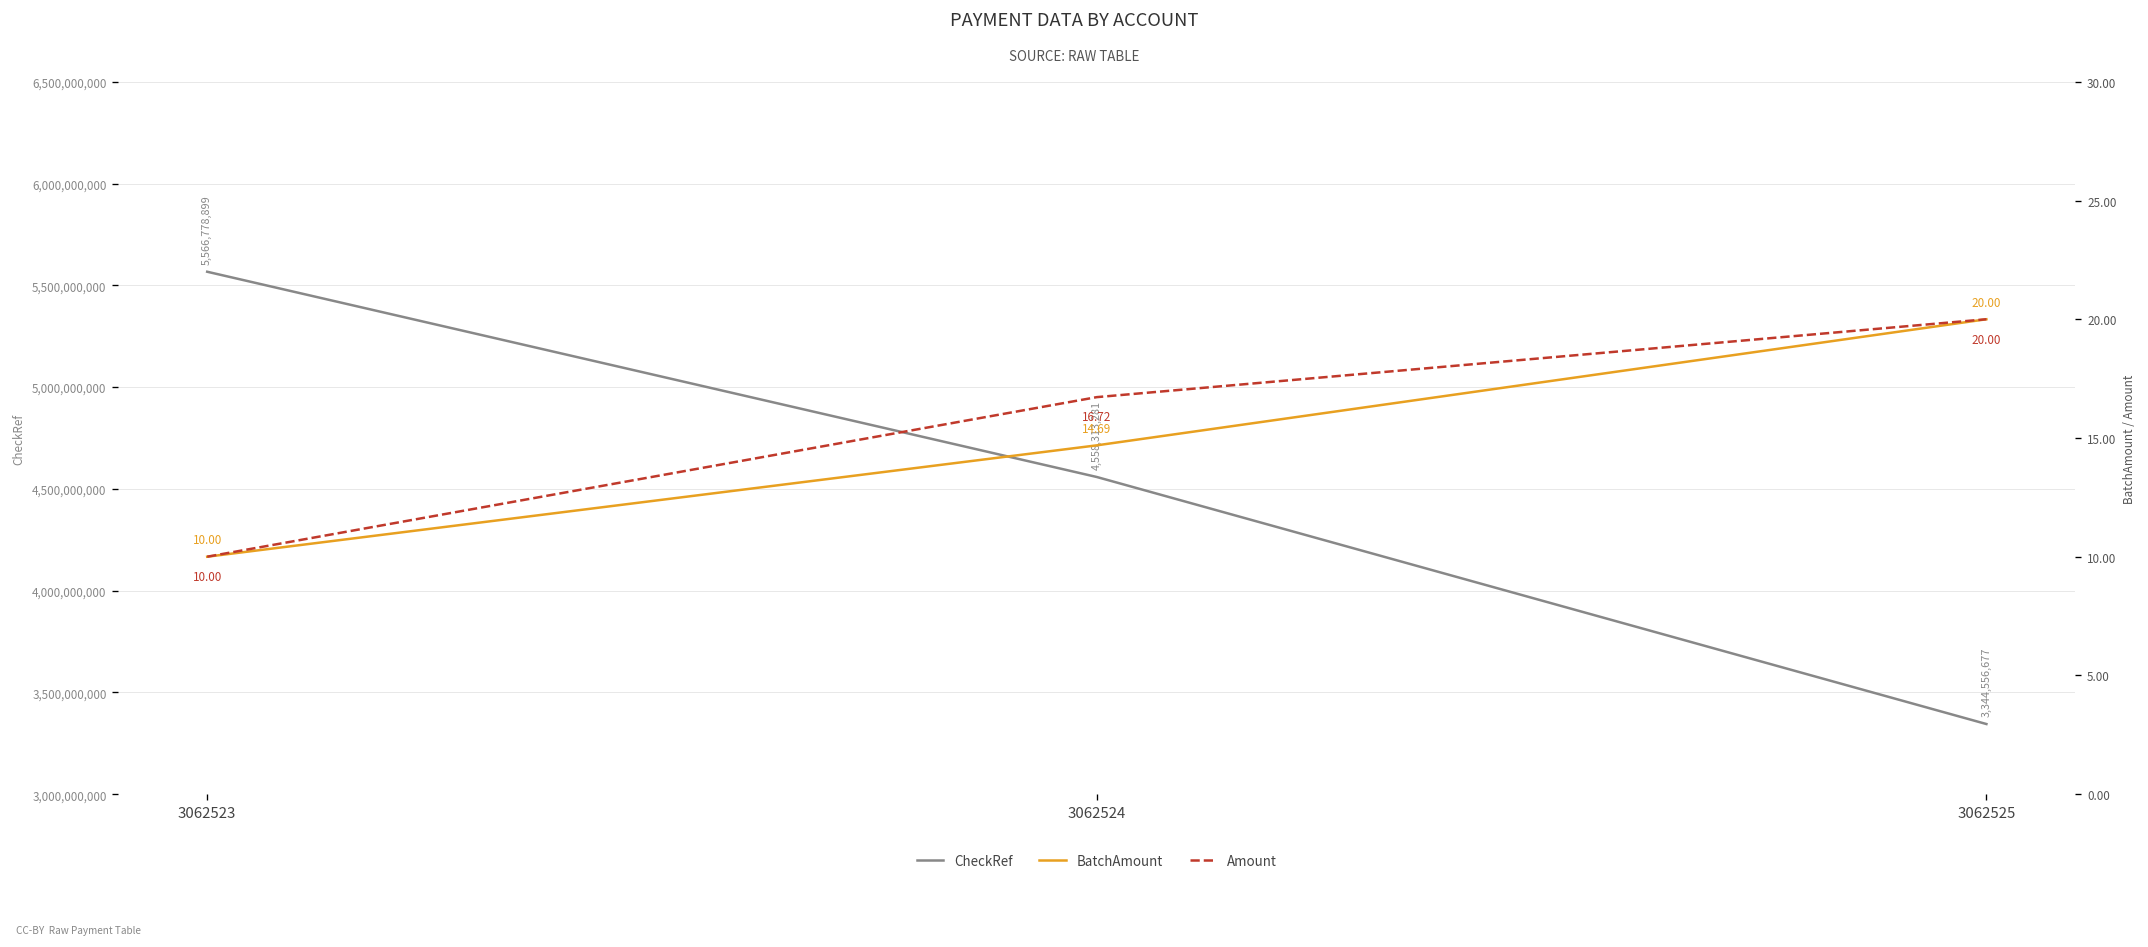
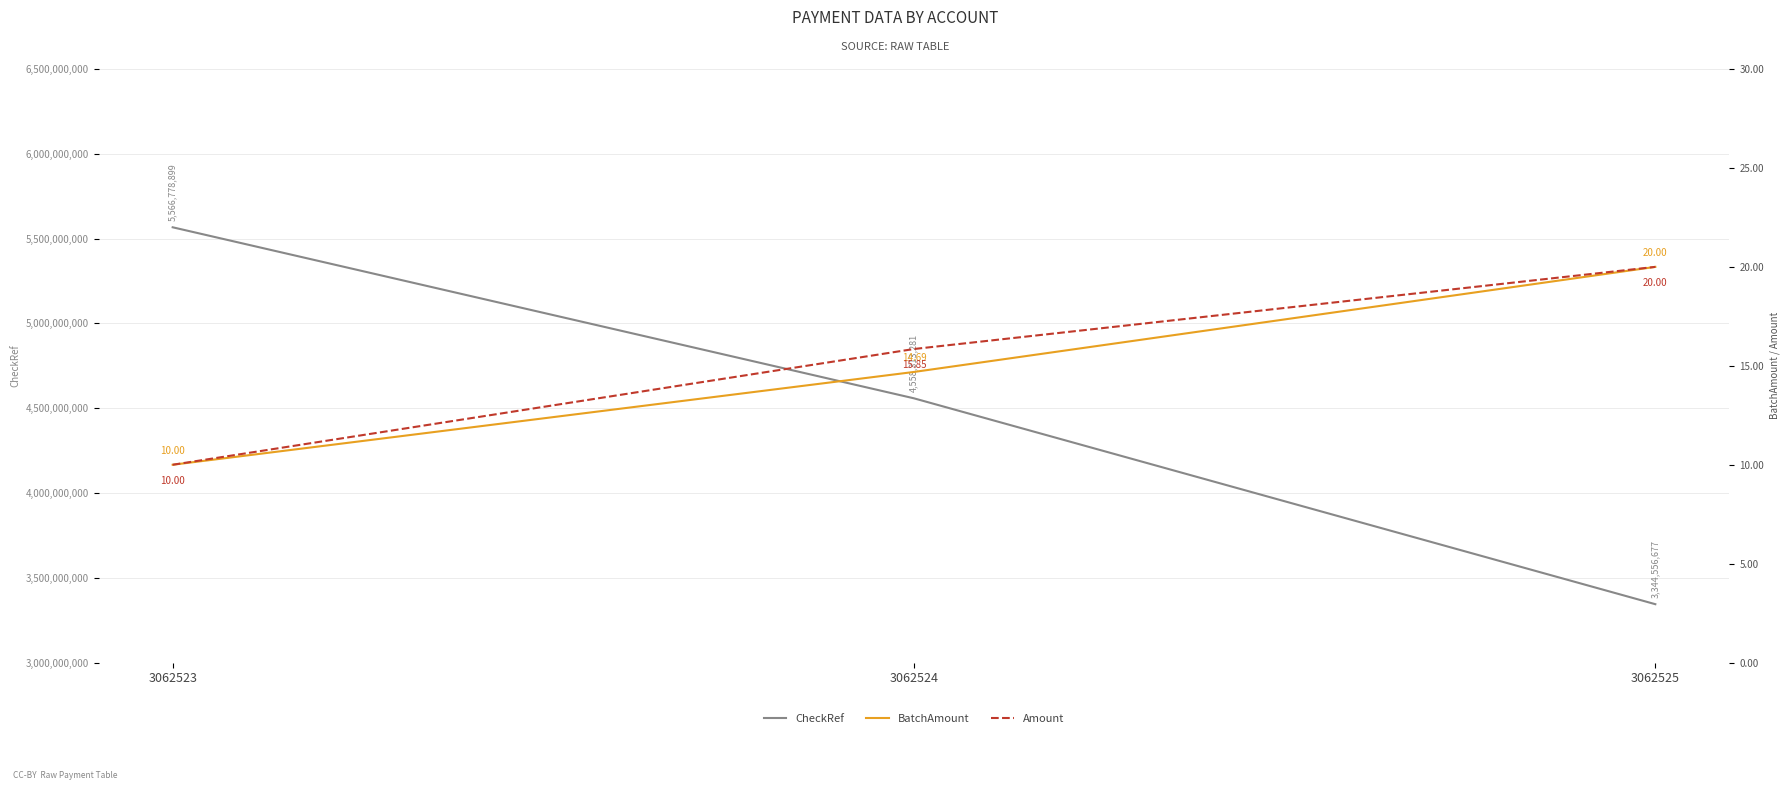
Amount, 3062524: 16.72 -> 15.85
